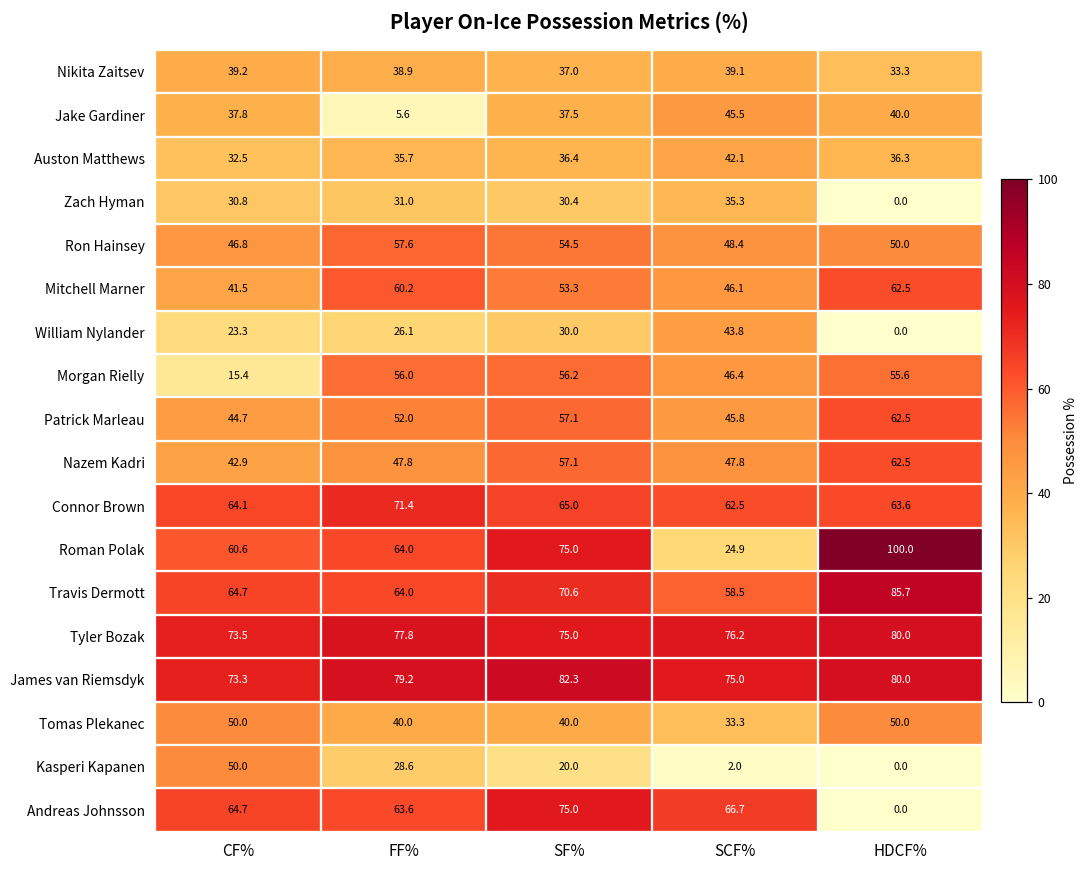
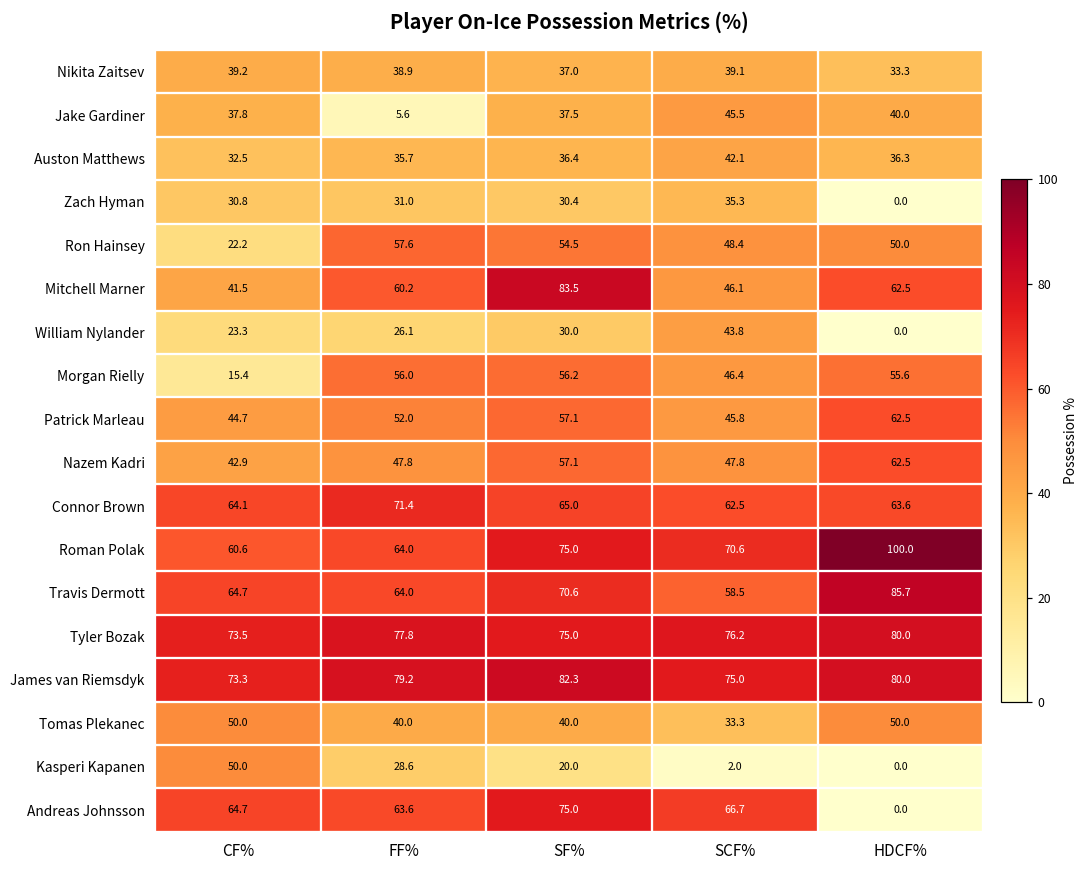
Ron Hainsey, CF%: 46.8 -> 22.2
Mitchell Marner, SF%: 53.3 -> 83.5
Roman Polak, SCF%: 24.9 -> 70.6
